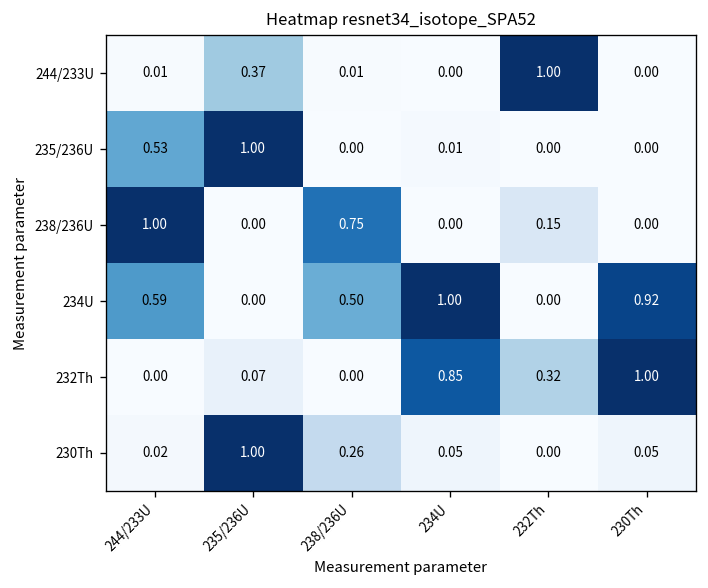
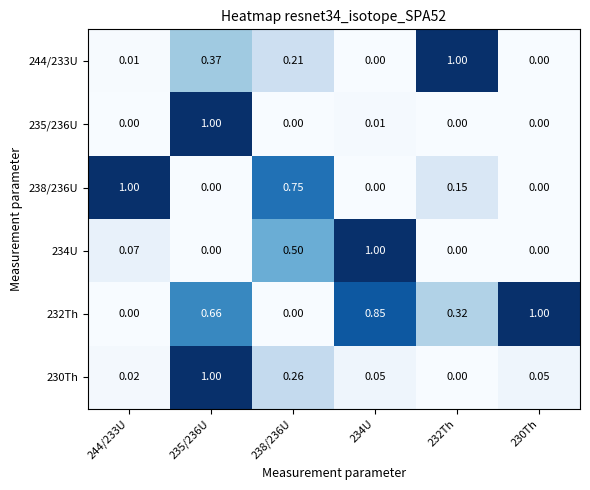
244/233U, 238/236U: 0.01 -> 0.21
235/236U, 244/233U: 0.53 -> 0.00
234U, 244/233U: 0.59 -> 0.07
234U, 230Th: 0.92 -> 0.00
232Th, 235/236U: 0.07 -> 0.66
